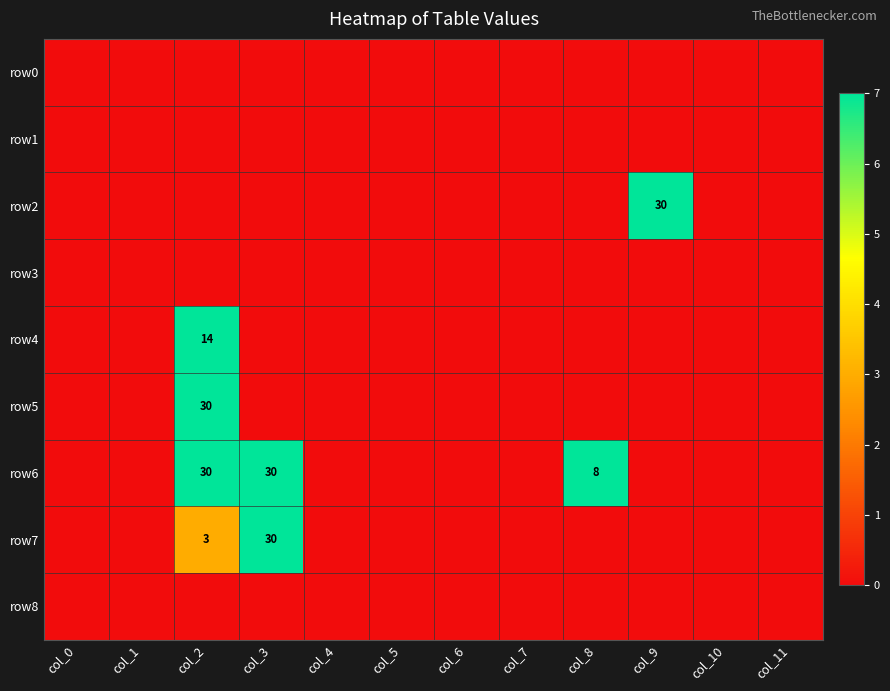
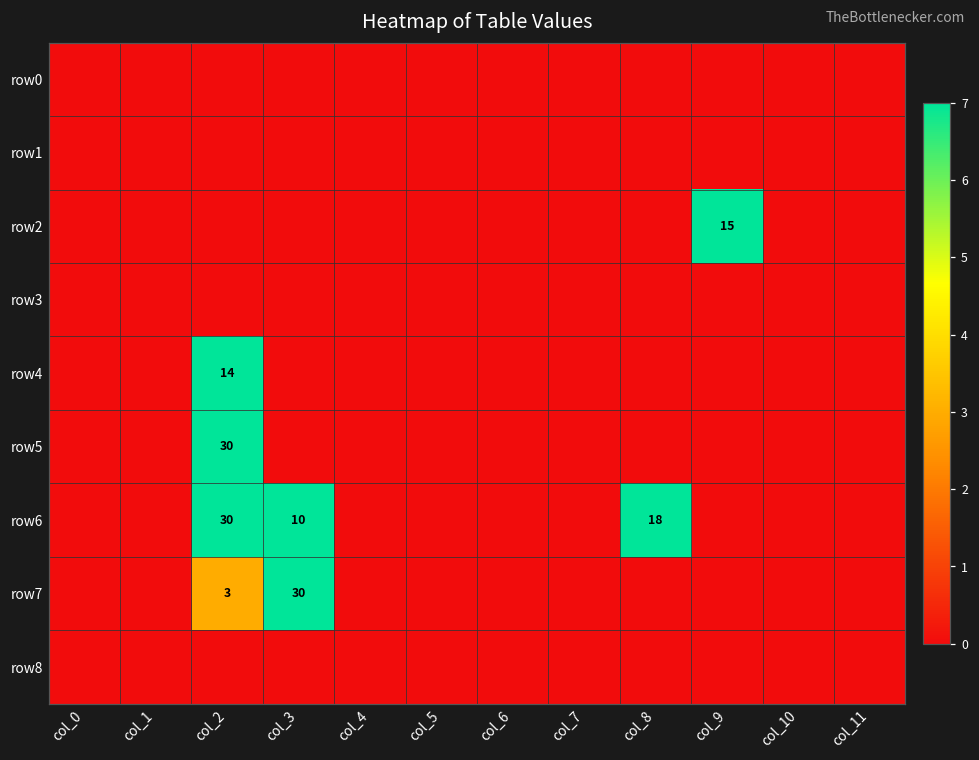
row2, col_9: 30 -> 15
row6, col_3: 30 -> 10
row6, col_8: 8 -> 18
